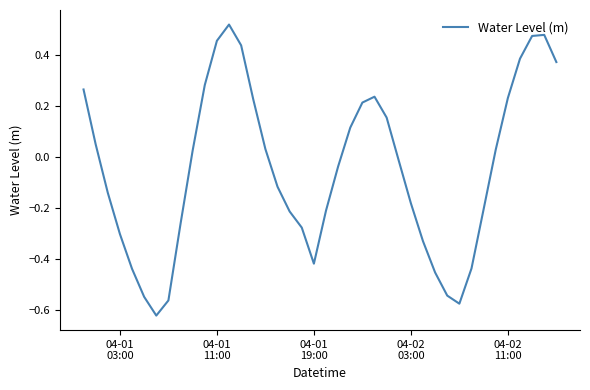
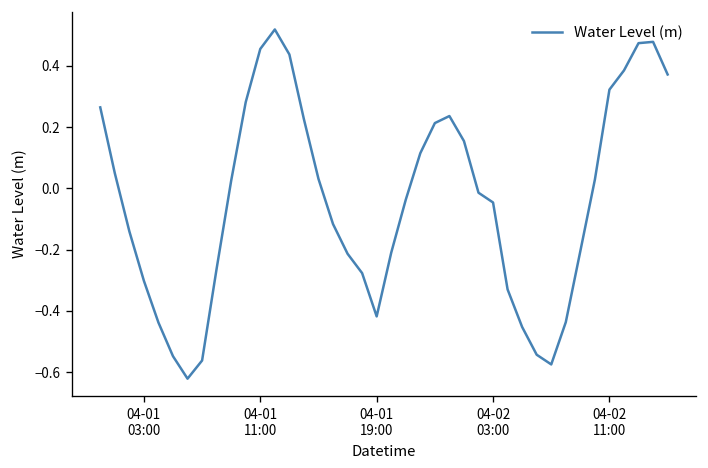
04-02 03:00: -0.18 -> -0.05
04-02 11:00: 0.23 -> 0.32
